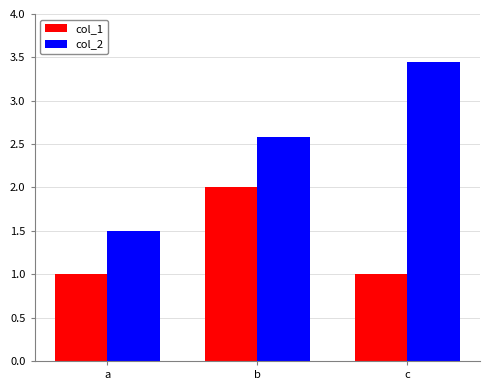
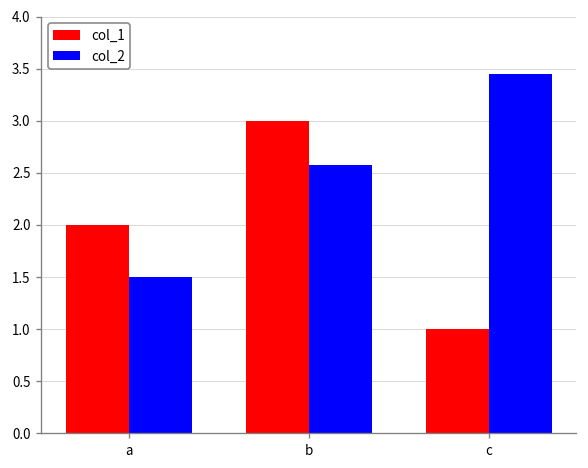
col_1, a: 1 -> 2
col_1, b: 2 -> 3
